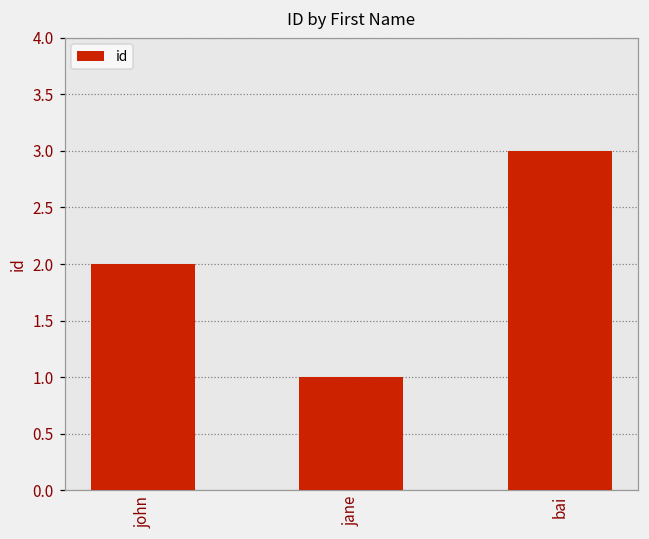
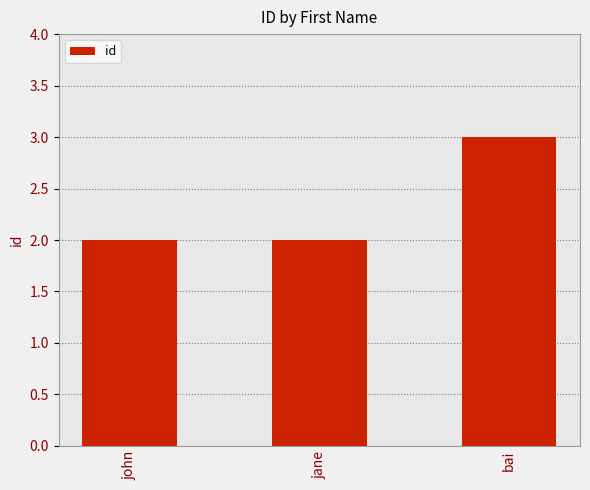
jane: 1 -> 2
